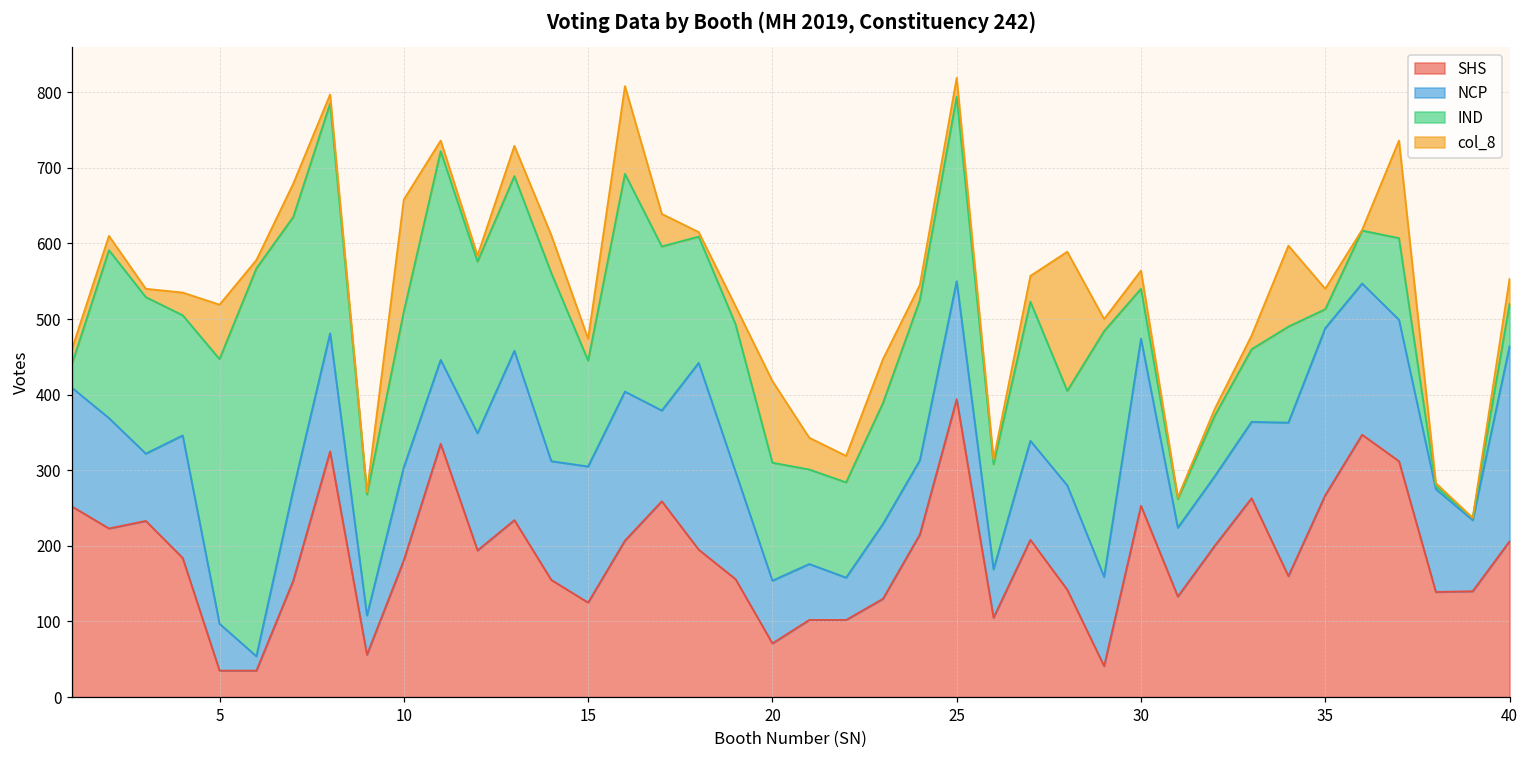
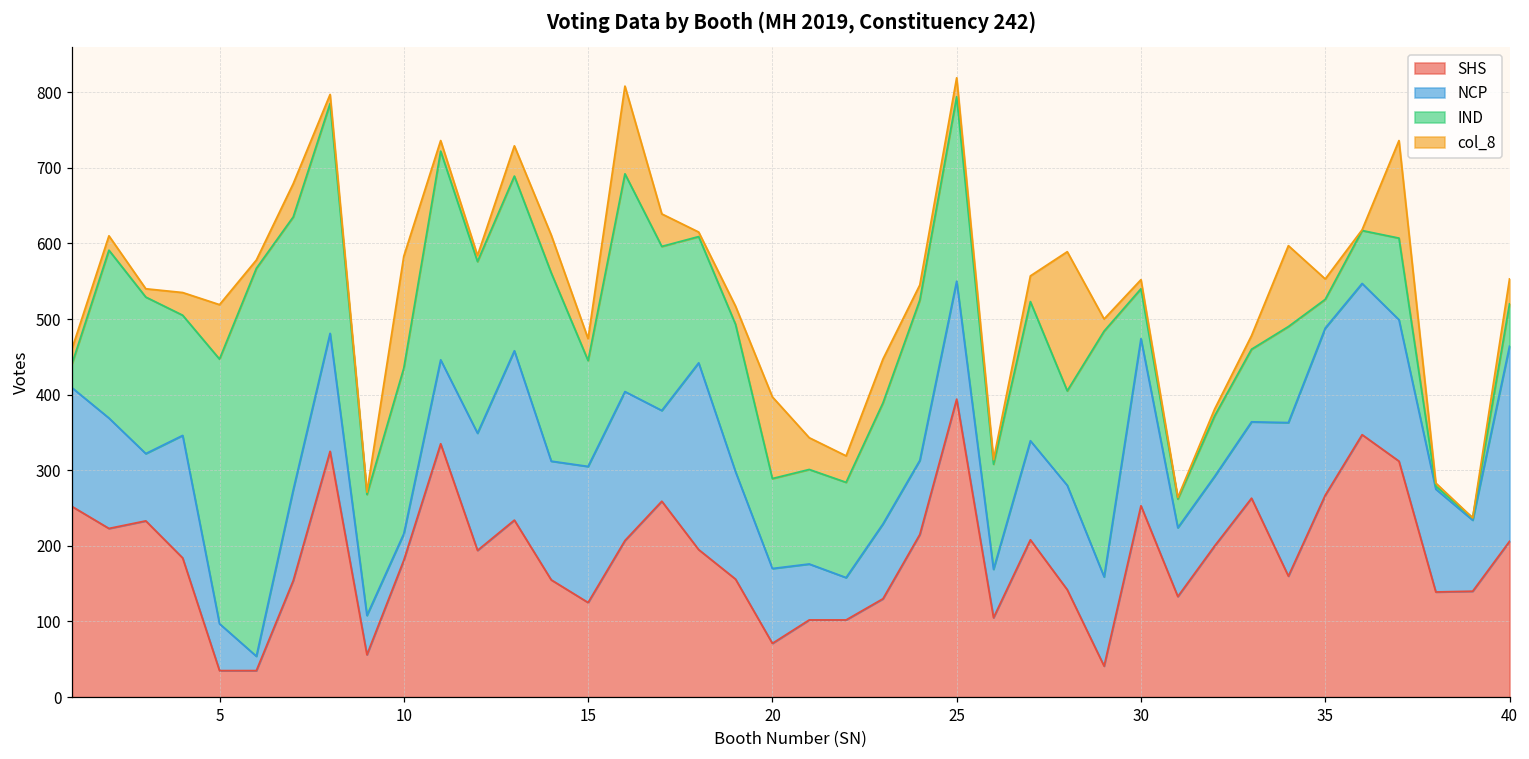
NCP, 10: 120 -> 40
IND, 10: 210 -> 220
NCP, 20: 80 -> 100
IND, 20: 160 -> 120
col_8, 30: 20 -> 10
IND, 35: 30 -> 40
